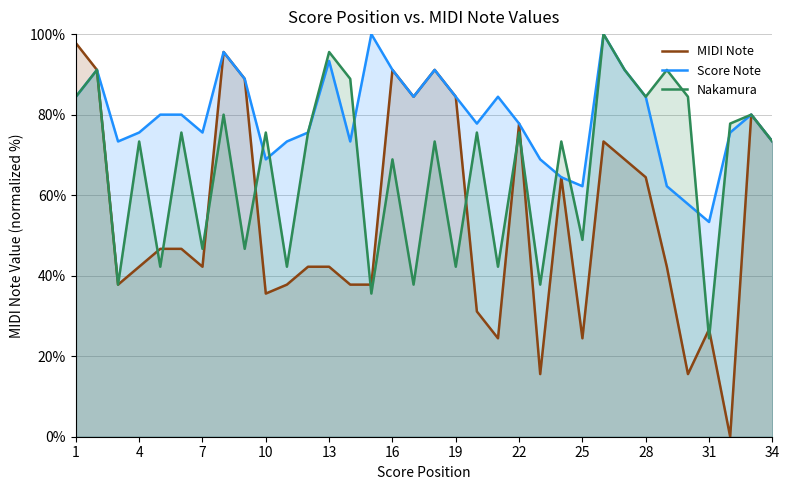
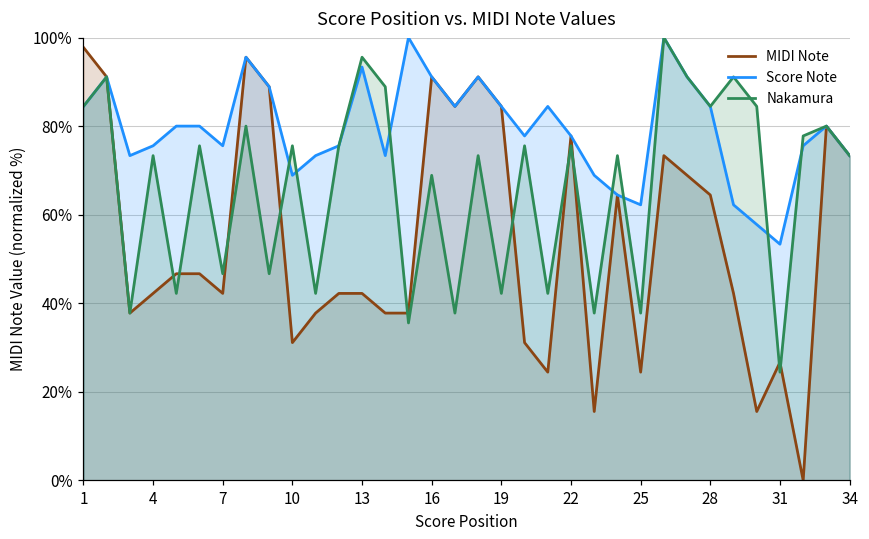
MIDI Note, 10: 36% -> 31%
Nakamura, 25: 49% -> 38%
